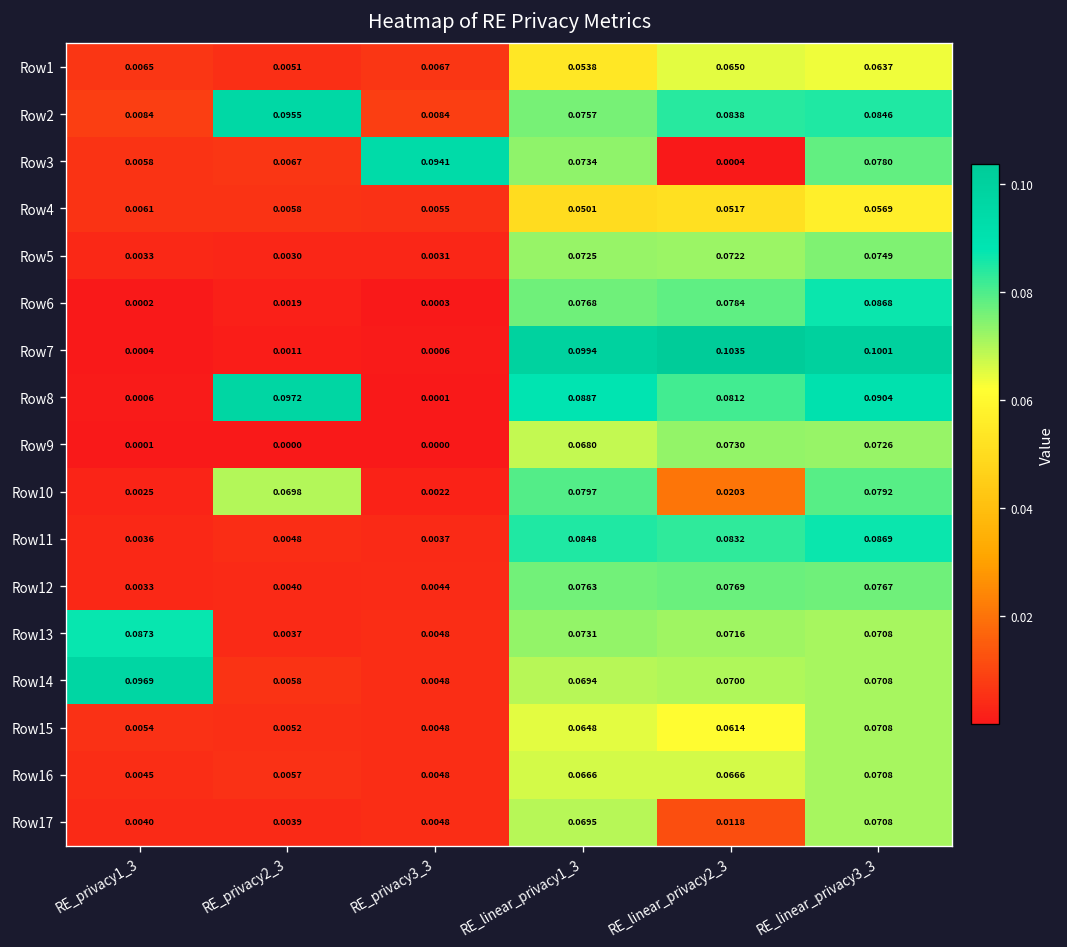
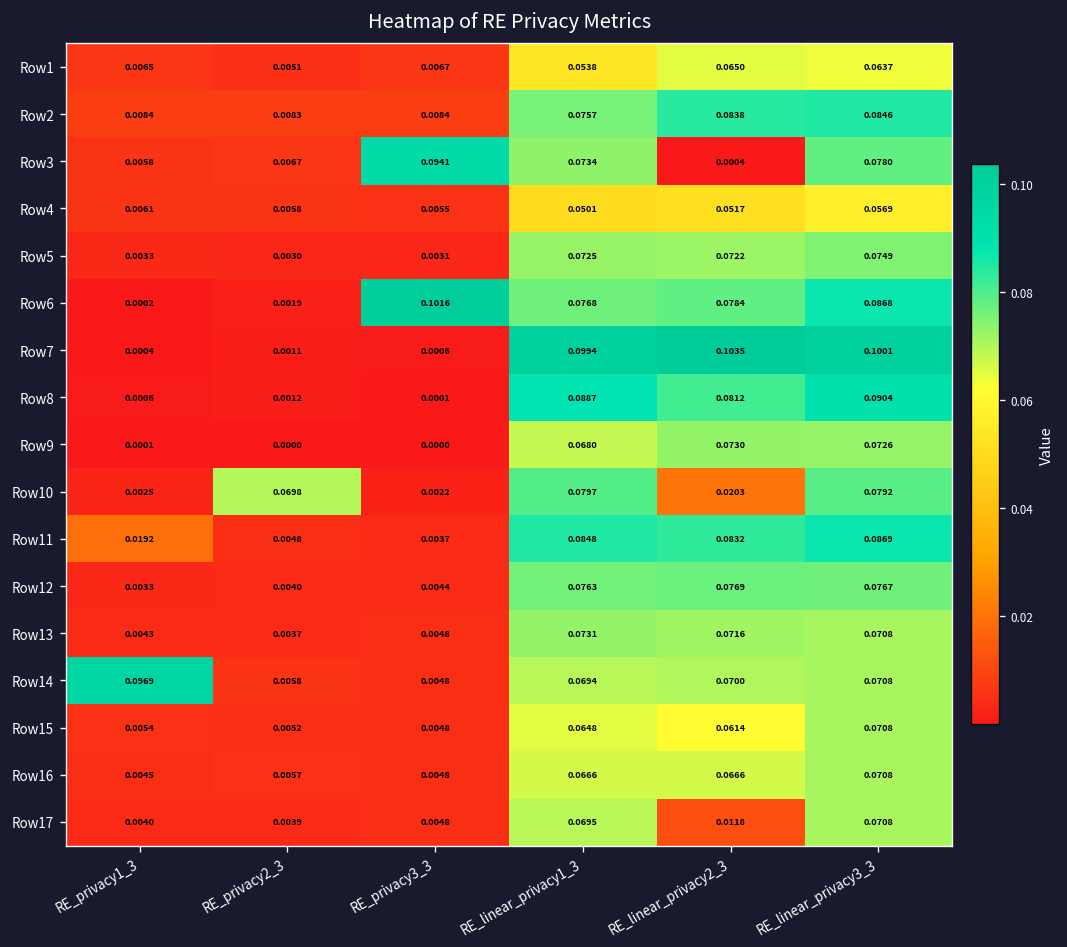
Row2, RE_privacy2_3: 0.0955 -> 0.0083
Row6, RE_privacy3_3: 0.0003 -> 0.1016
Row8, RE_privacy2_3: 0.0972 -> 0.0012
Row11, RE_privacy1_3: 0.0036 -> 0.0192
Row13, RE_privacy1_3: 0.0873 -> 0.0043
